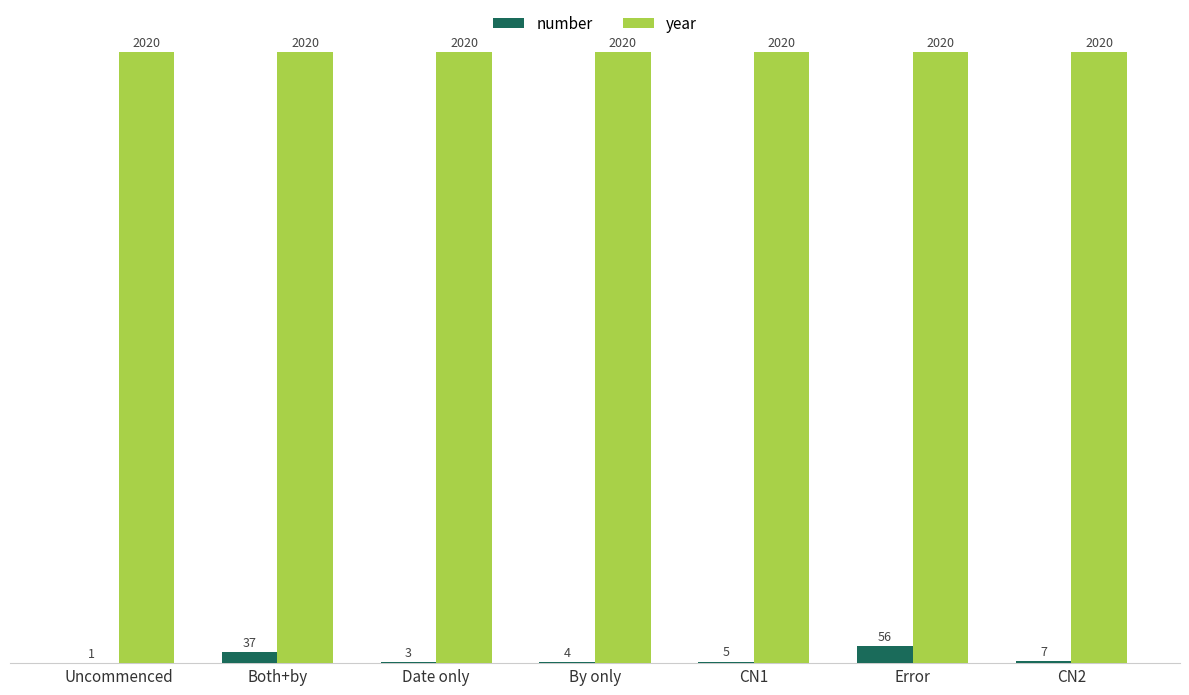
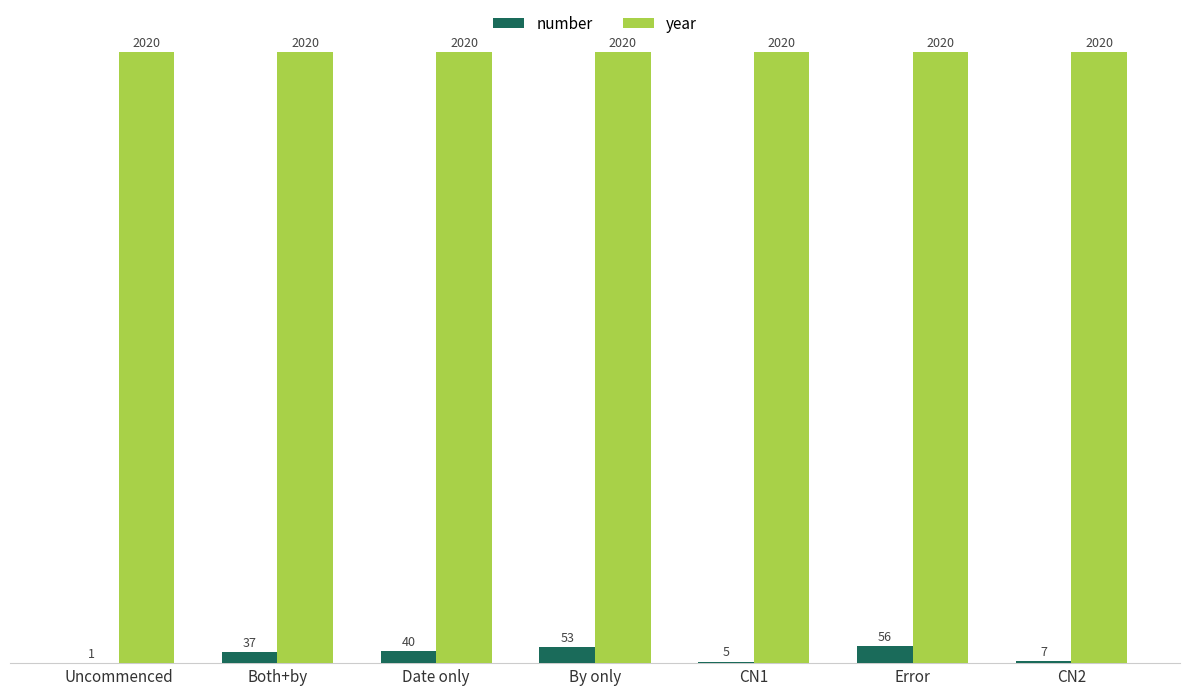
number, Date only: 3 -> 40
number, By only: 4 -> 53
